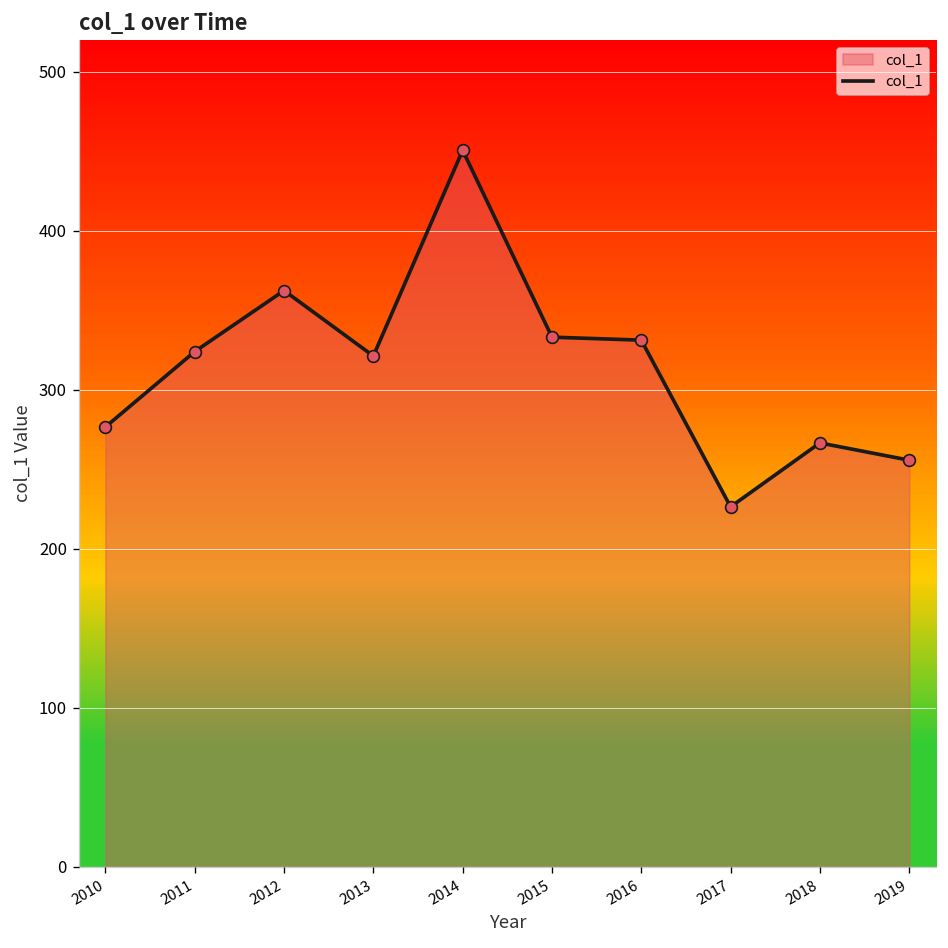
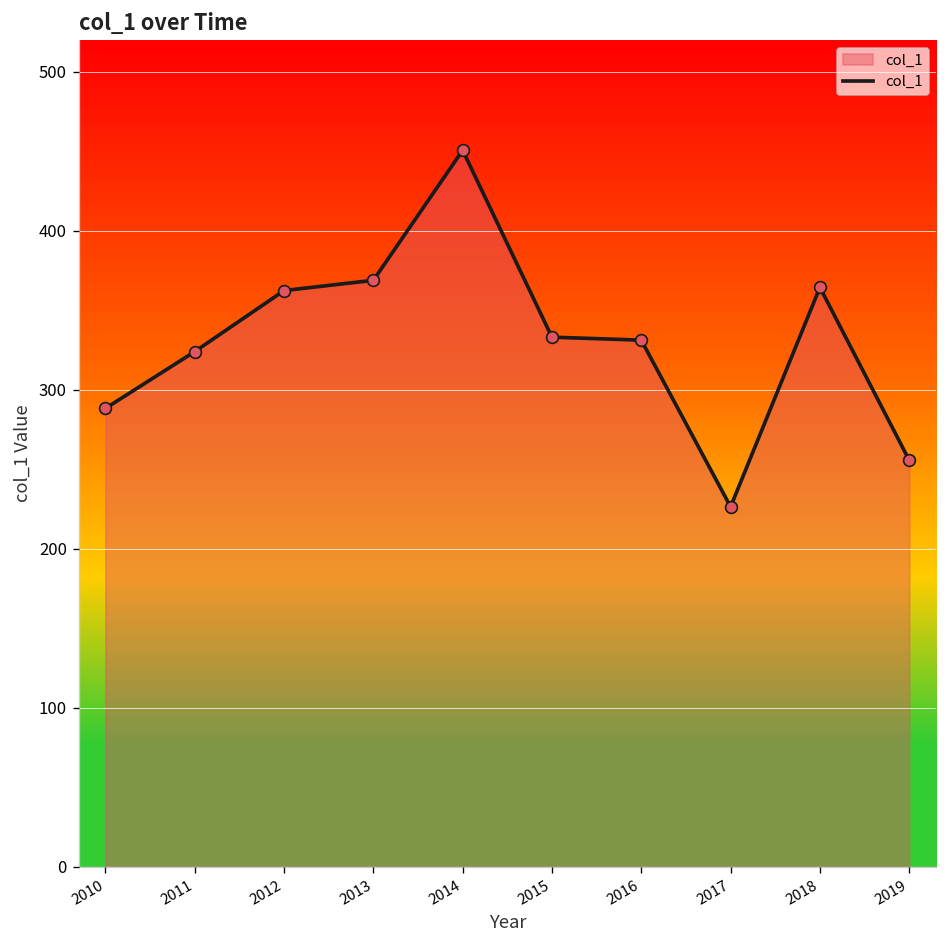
2010: 277 -> 288
2013: 321 -> 369
2018: 267 -> 364
